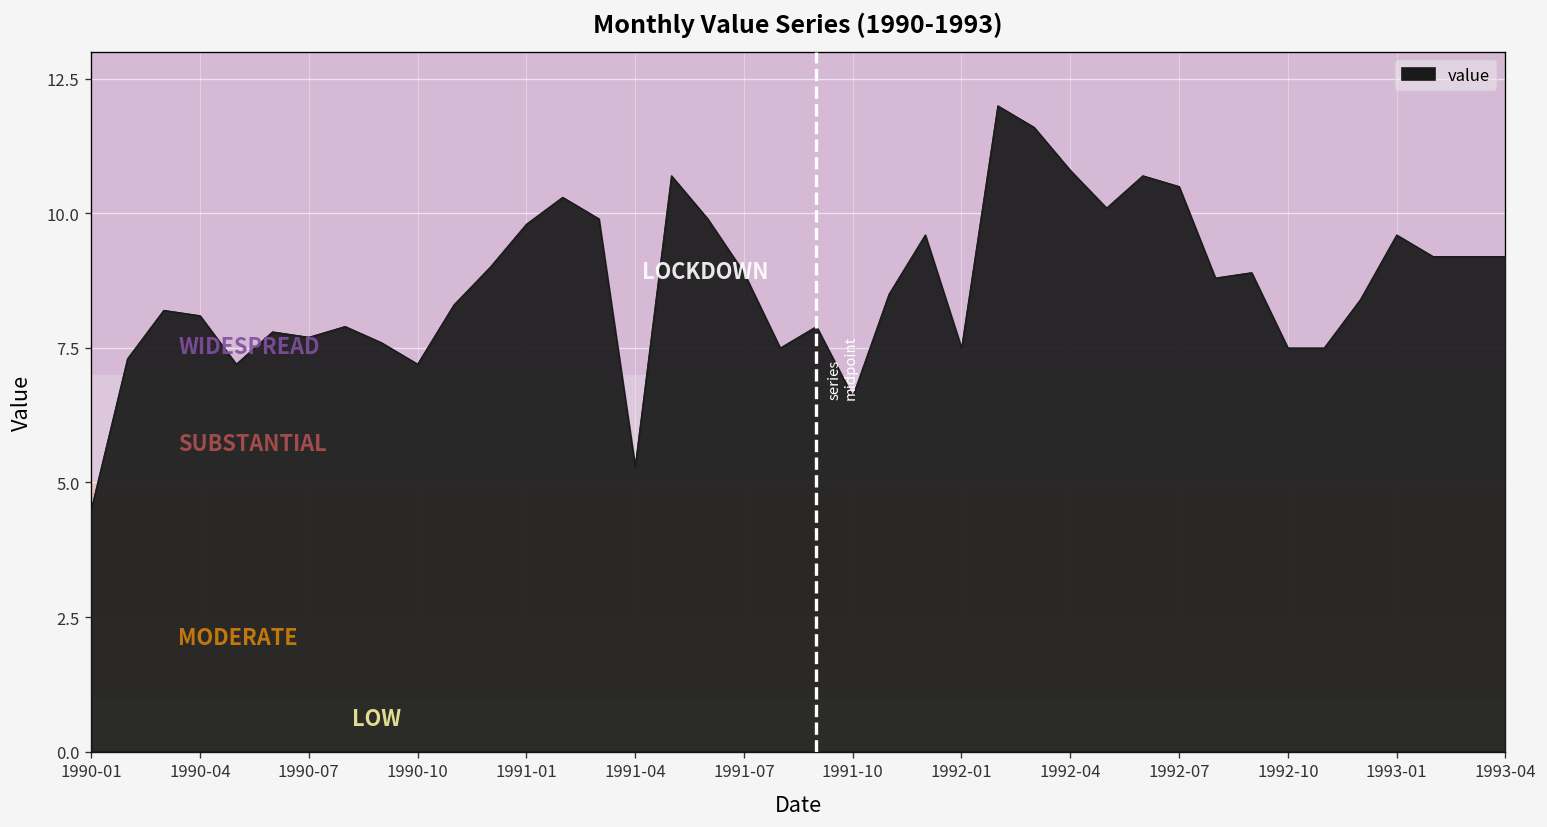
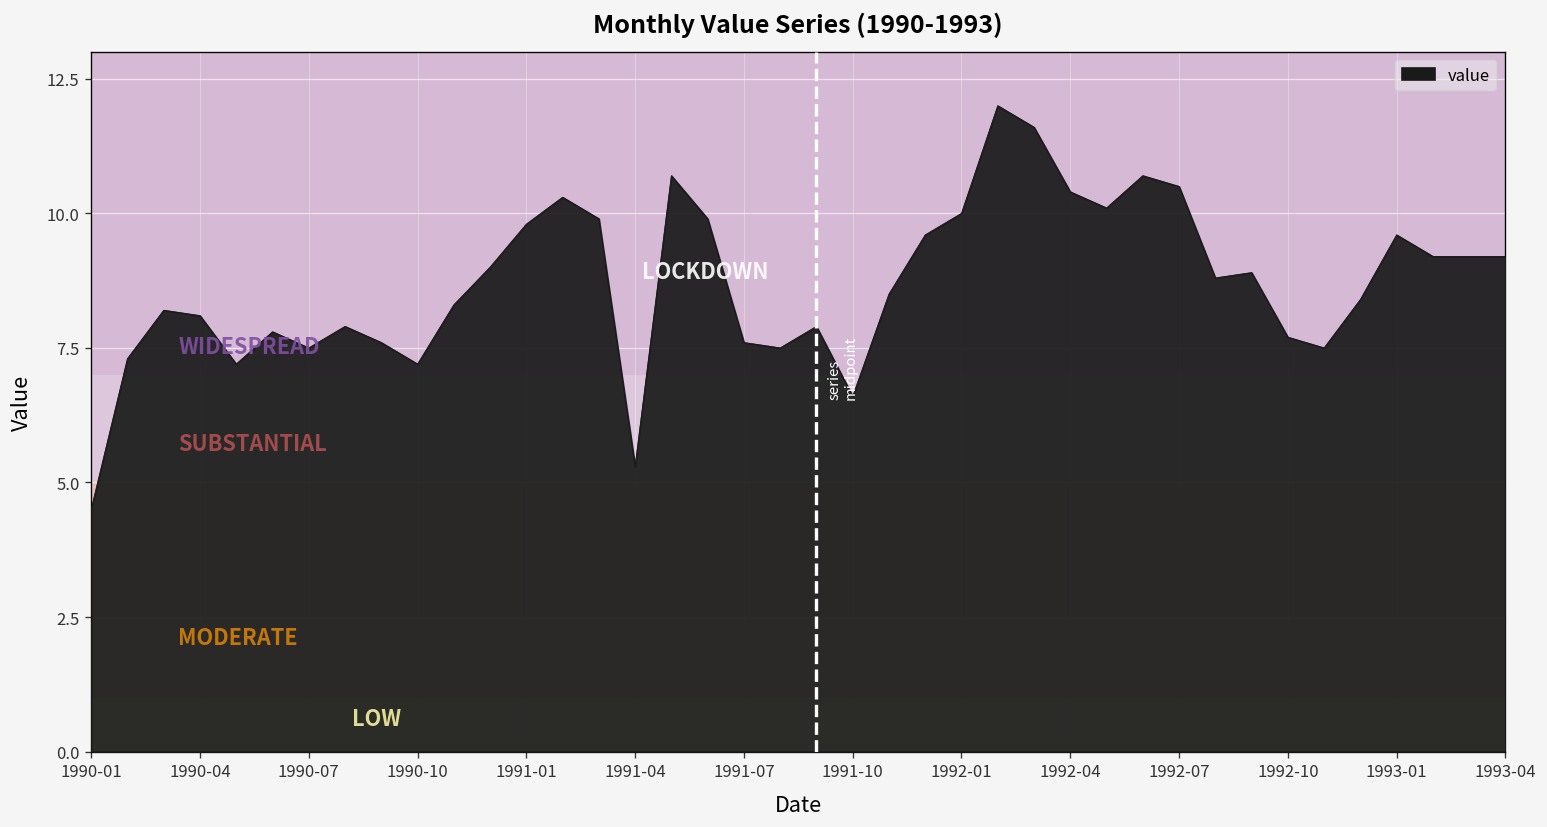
1990-07: 7.7 -> 7.5
1991-07: 8.9 -> 7.6
1992-01: 7.5 -> 10.0
1992-04: 10.8 -> 10.4
1992-10: 7.5 -> 7.7
